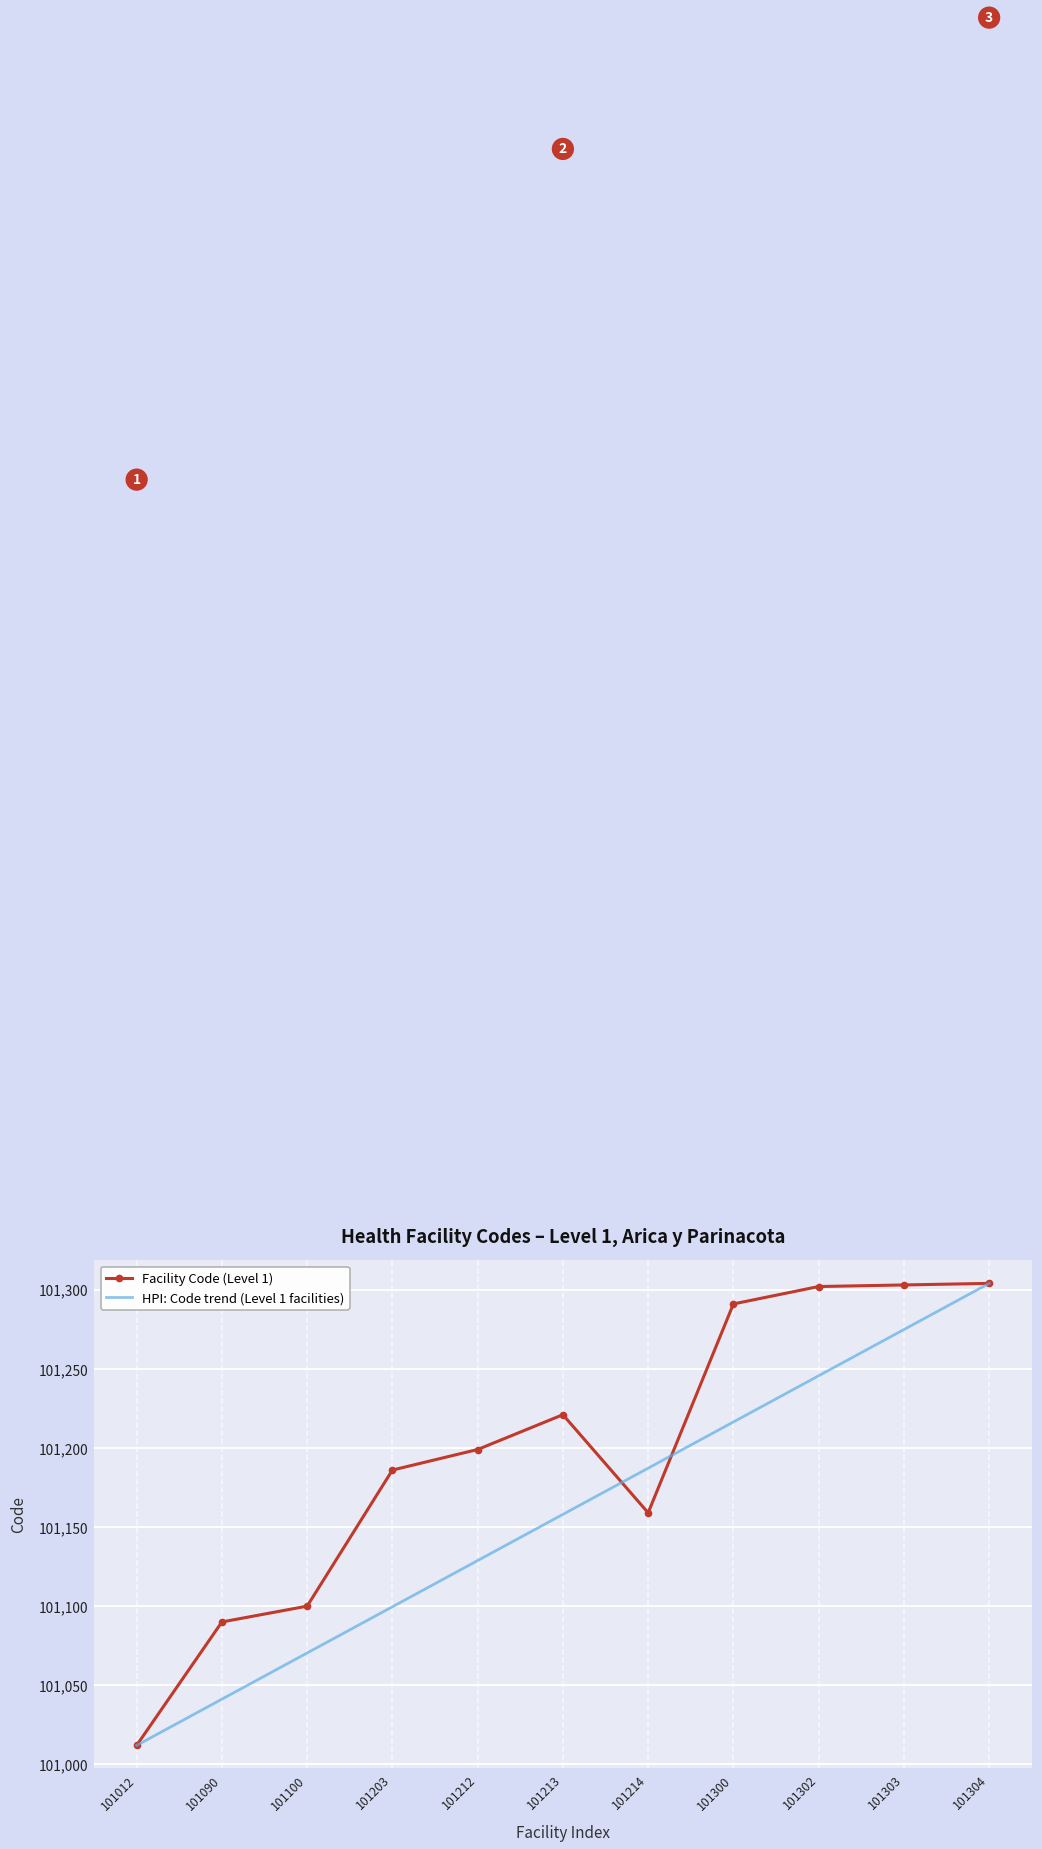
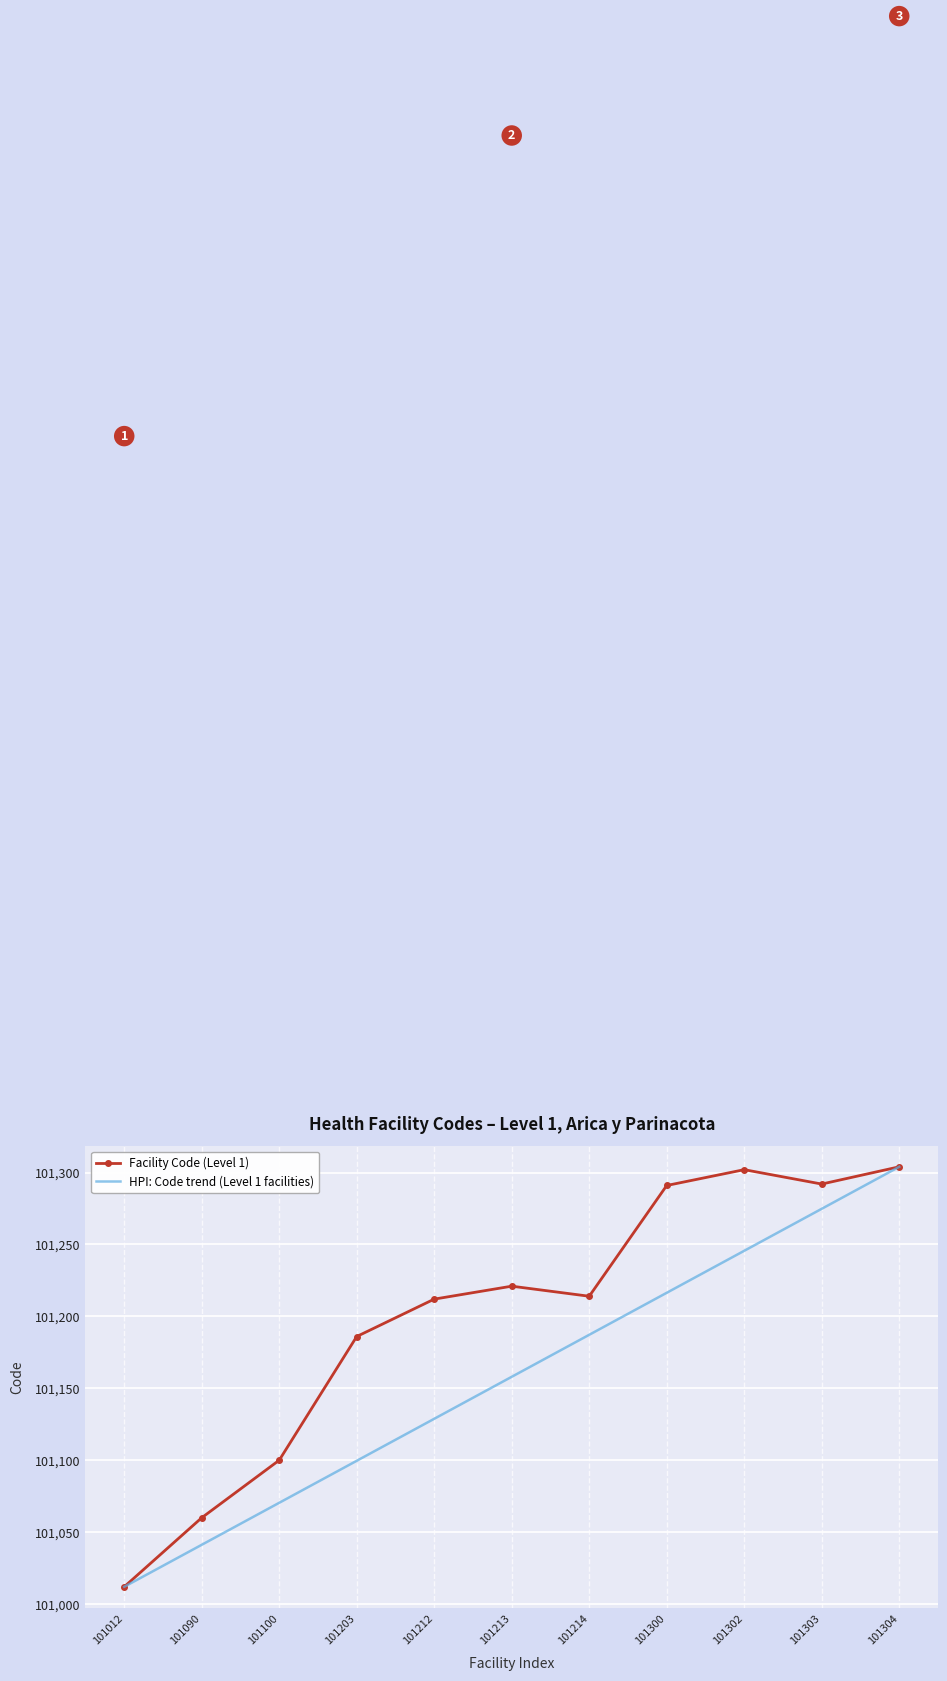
Facility Code (Level 1), 101090: 101,090 -> 101,060
Facility Code (Level 1), 101212: 101,199 -> 101,212
Facility Code (Level 1), 101214: 101,159 -> 101,214
Facility Code (Level 1), 101303: 101,303 -> 101,292
